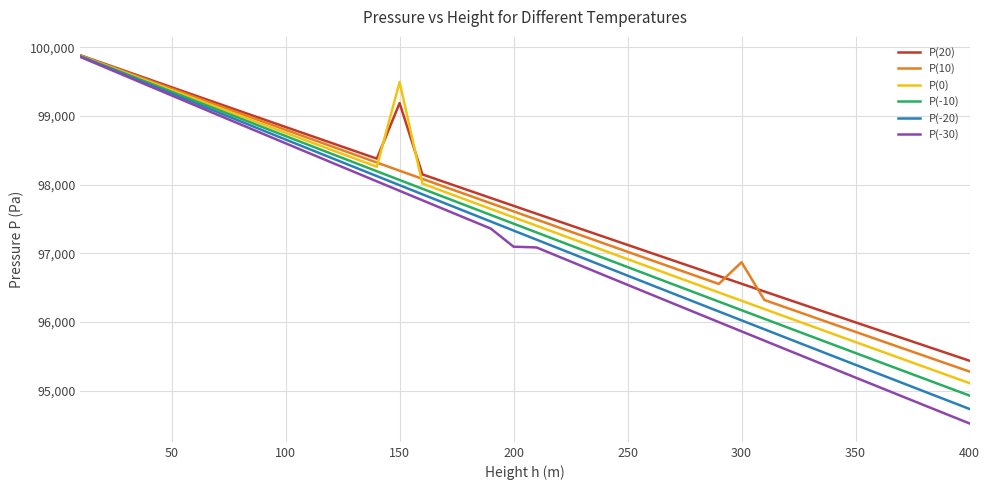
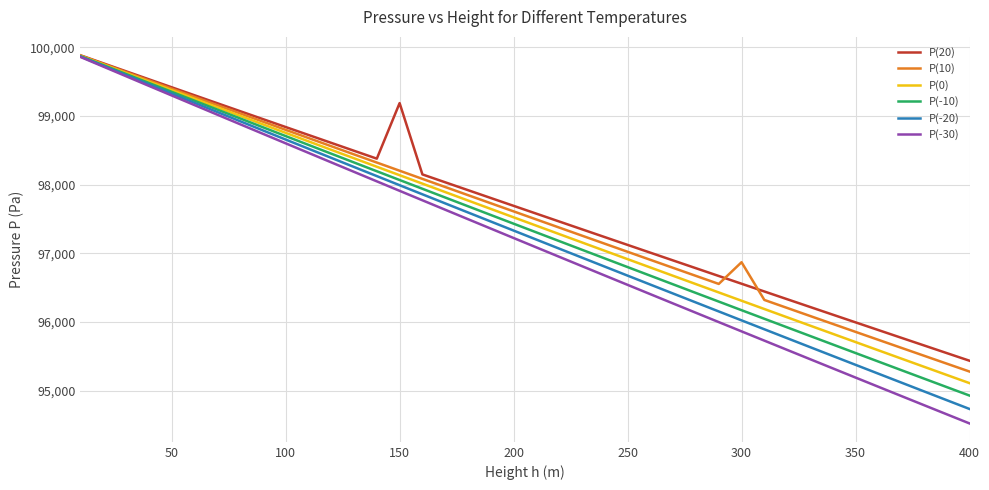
P(0), 150: 99,500 -> 98,100
P(-30), 200: 97,100 -> 97,200
